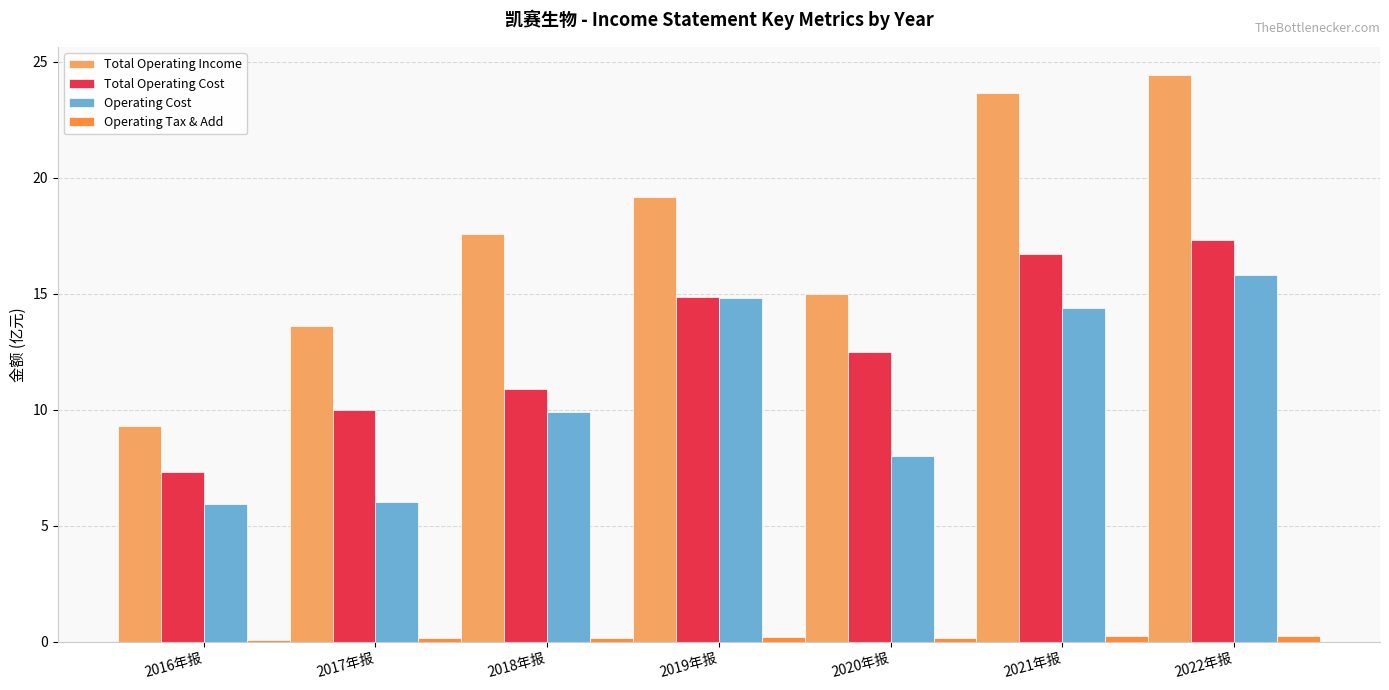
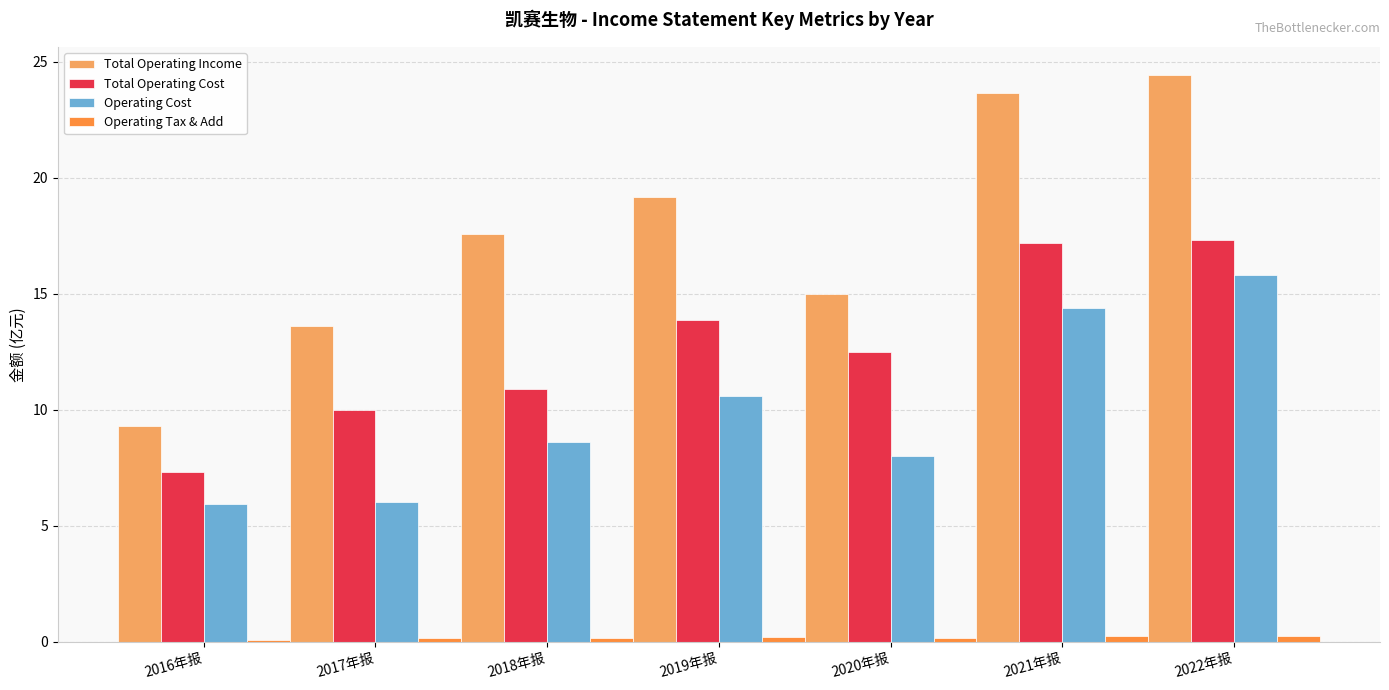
Operating Cost, 2018年报: 9.9 -> 8.6
Total Operating Cost, 2019年报: 14.9 -> 13.9
Operating Cost, 2019年报: 14.8 -> 10.6
Total Operating Cost, 2021年报: 16.7 -> 17.2
